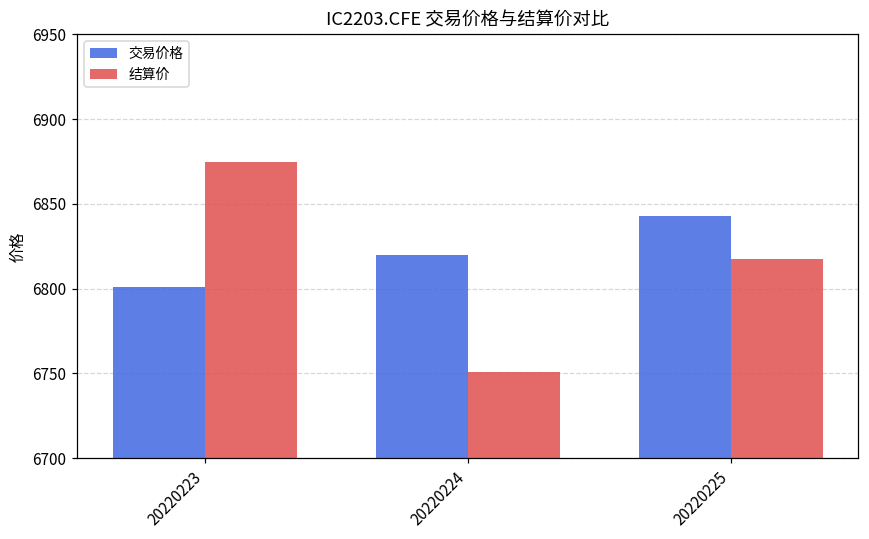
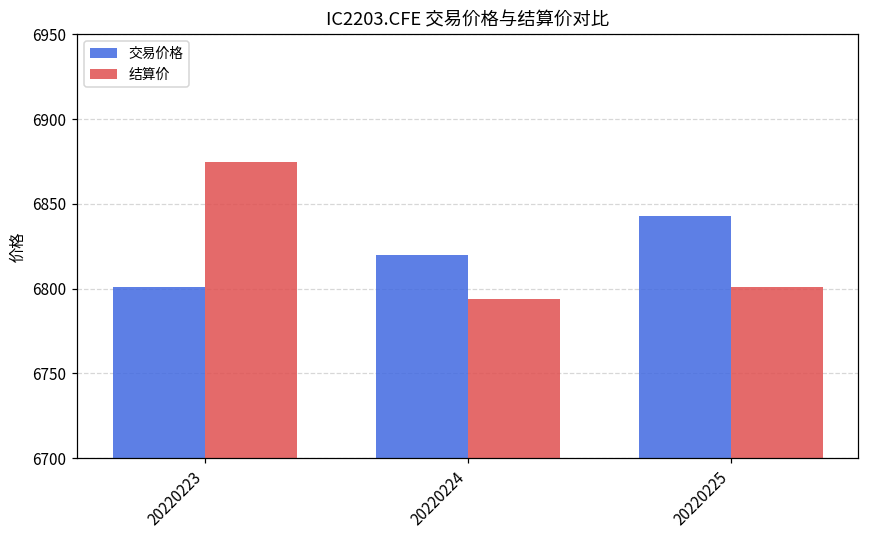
结算价, 20220224: 6751 -> 6794
结算价, 20220225: 6818 -> 6801
